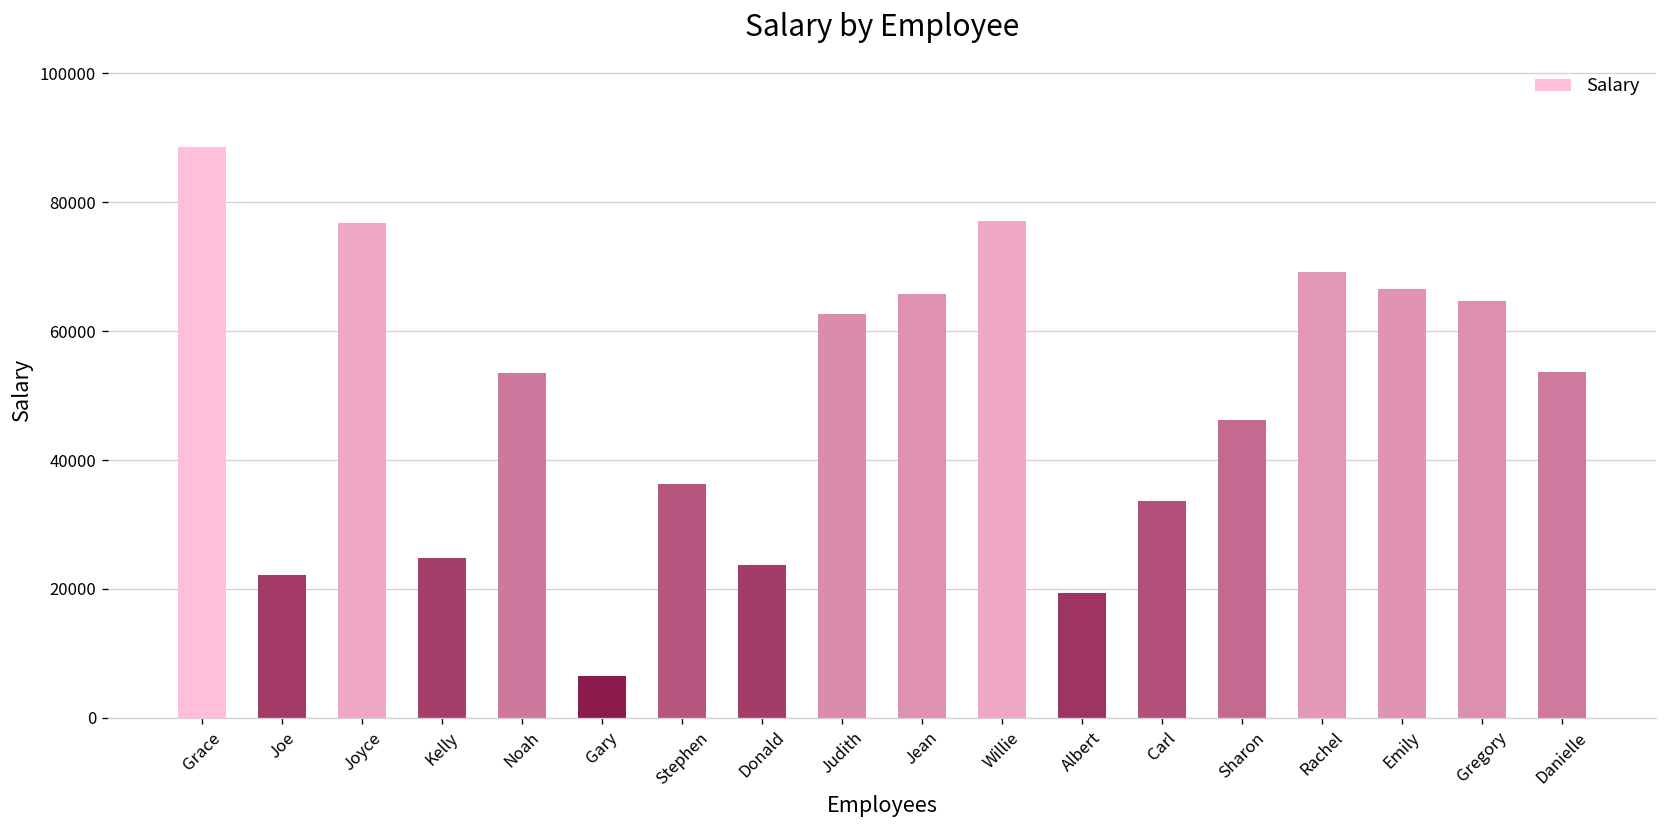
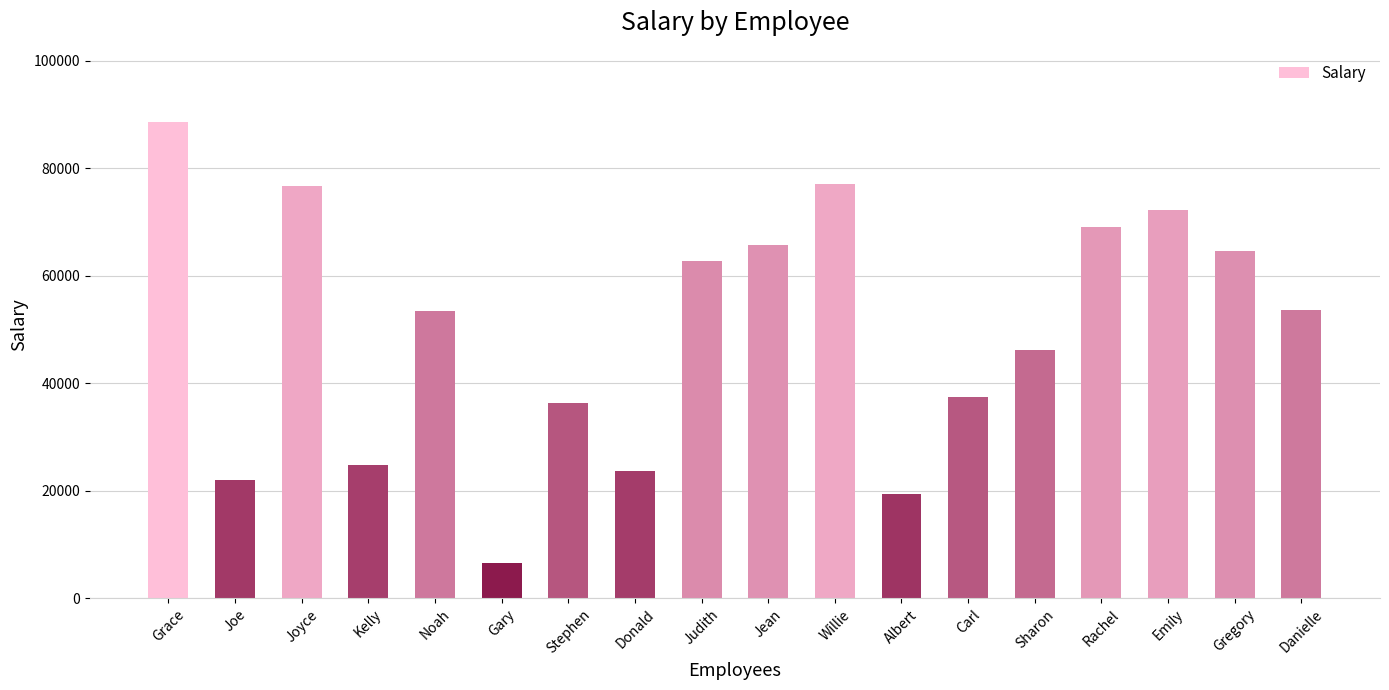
Carl: 34000 -> 37000
Emily: 67000 -> 72000
